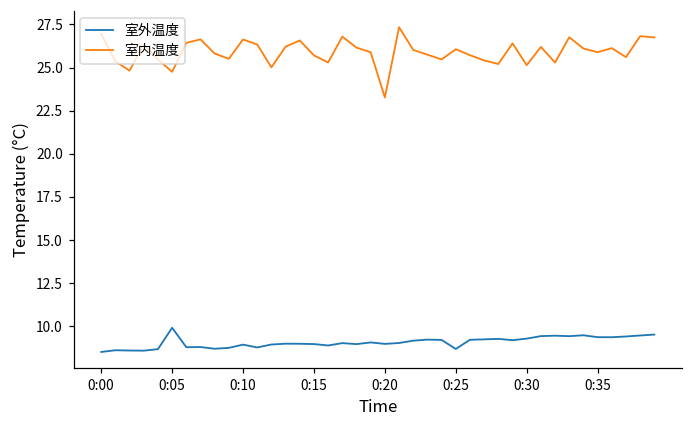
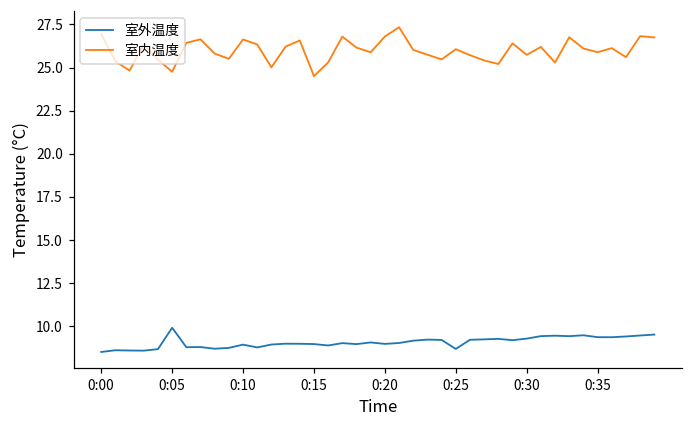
室内温度, 0:15: 25.7 -> 24.5
室内温度, 0:20: 23.3 -> 26.8
室内温度, 0:30: 25.1 -> 25.7
